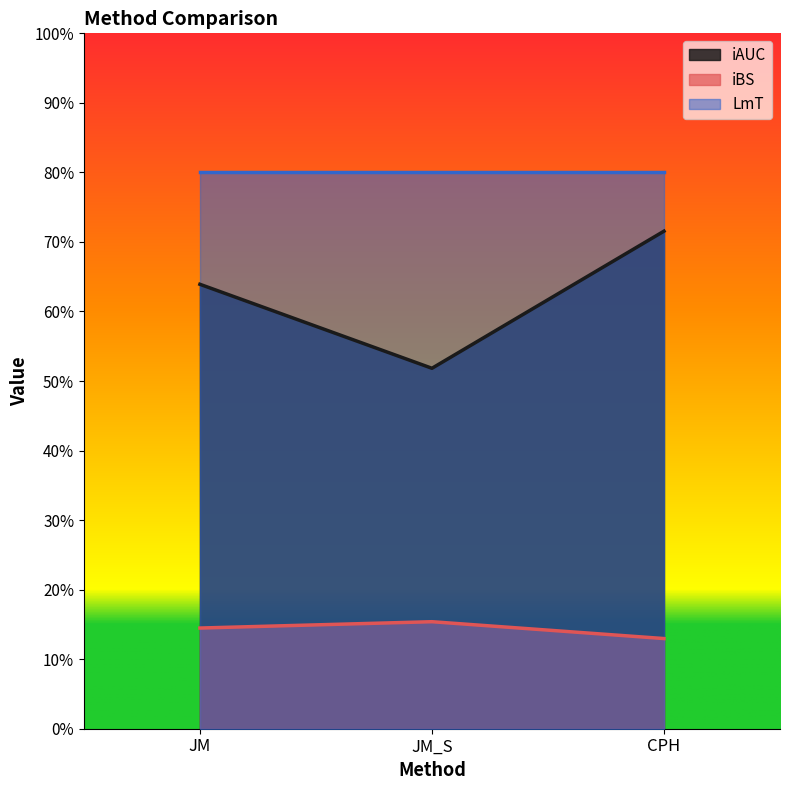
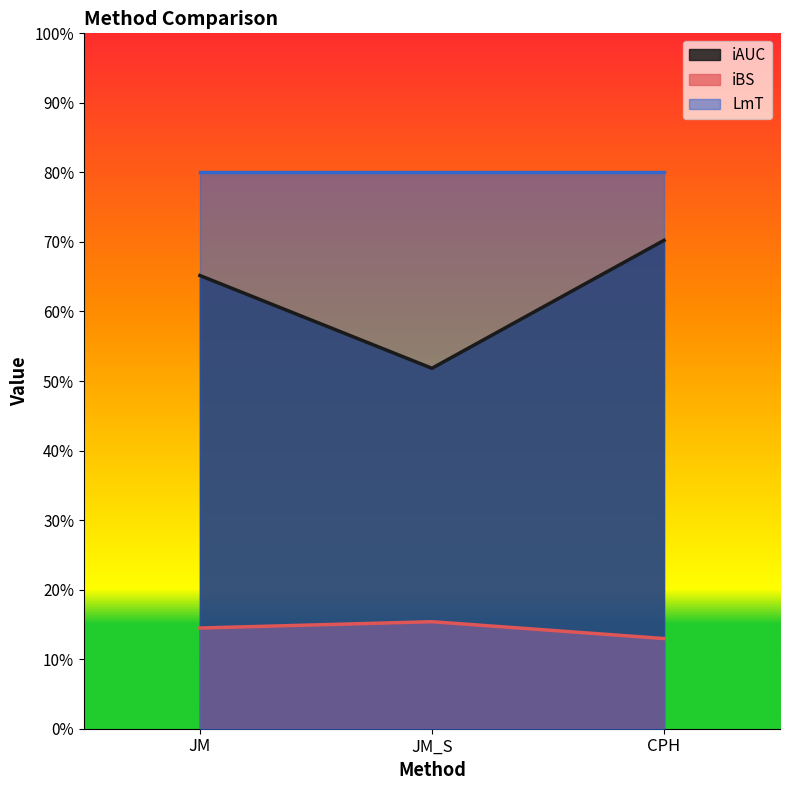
iAUC, JM: 64% -> 65%
iAUC, CPH: 72% -> 70%
